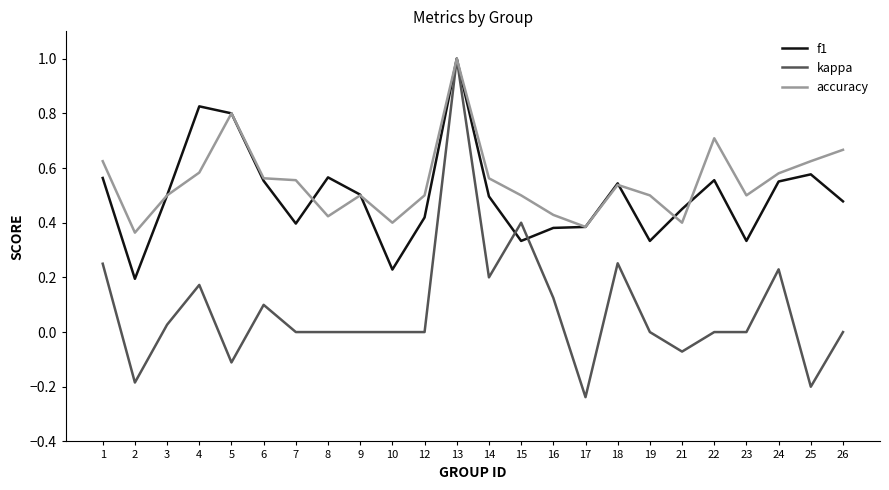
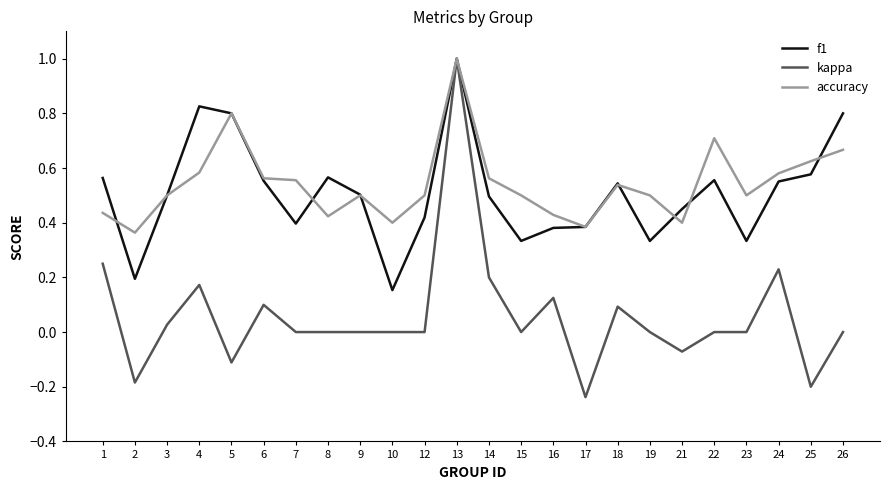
accuracy, 1: 0.63 -> 0.44
f1, 10: 0.23 -> 0.15
kappa, 15: 0.4 -> 0.0
kappa, 18: 0.25 -> 0.09
f1, 26: 0.48 -> 0.80
